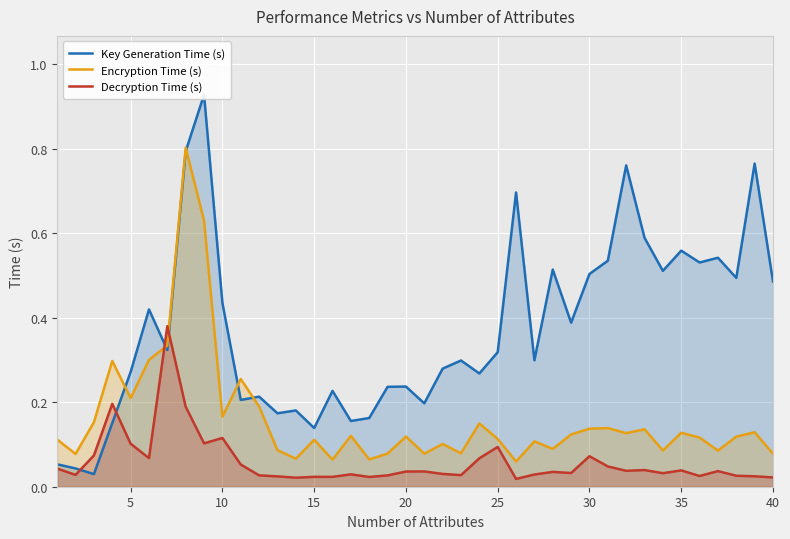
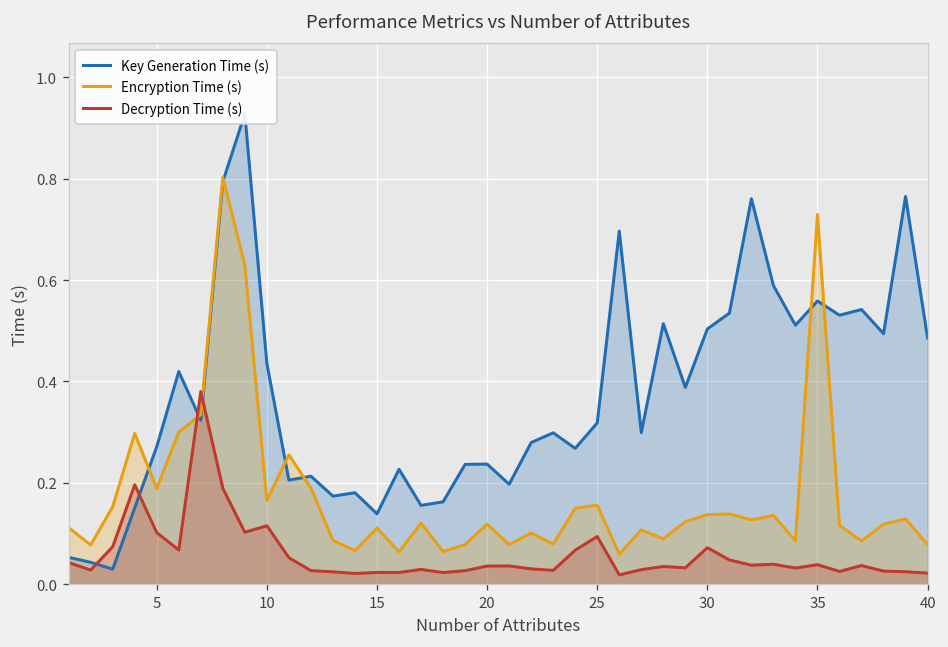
Encryption Time (s), 5: 0.21 -> 0.19
Encryption Time (s), 25: 0.11 -> 0.16
Encryption Time (s), 35: 0.13 -> 0.73
